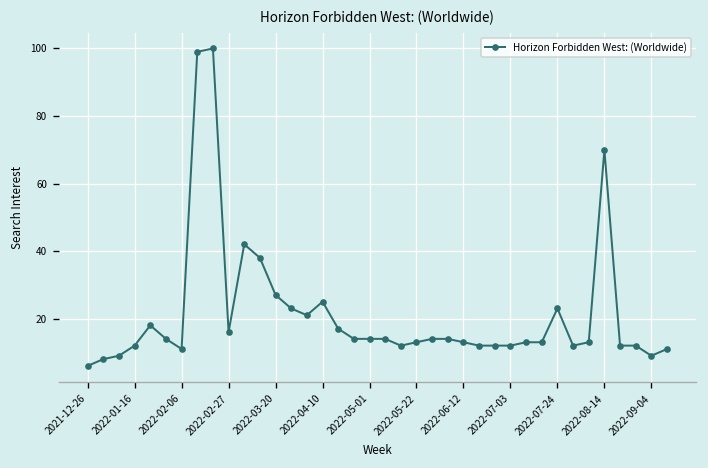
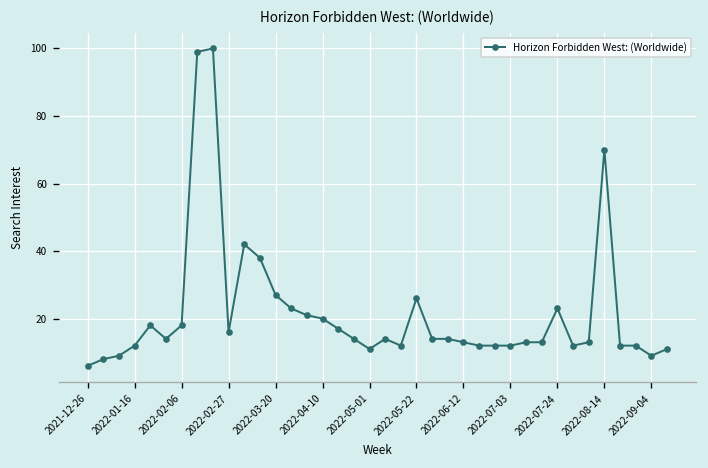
2022-02-06: 11 -> 18
2022-04-10: 25 -> 20
2022-05-01: 14 -> 11
2022-05-22: 13 -> 26
